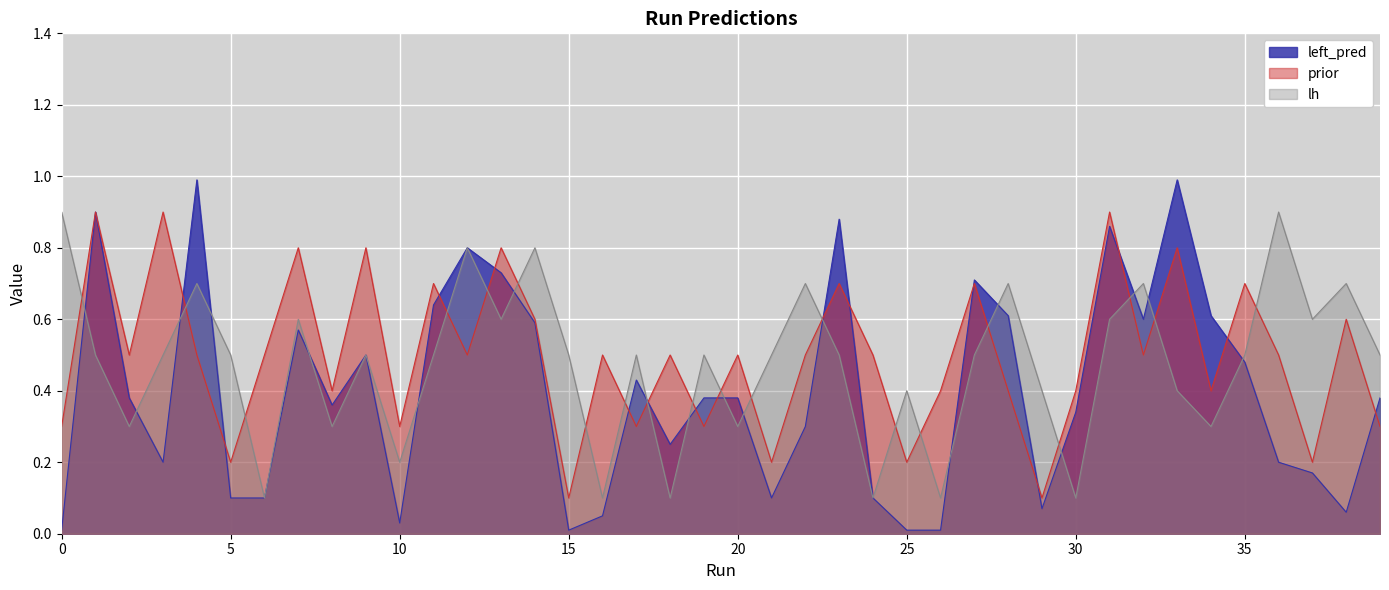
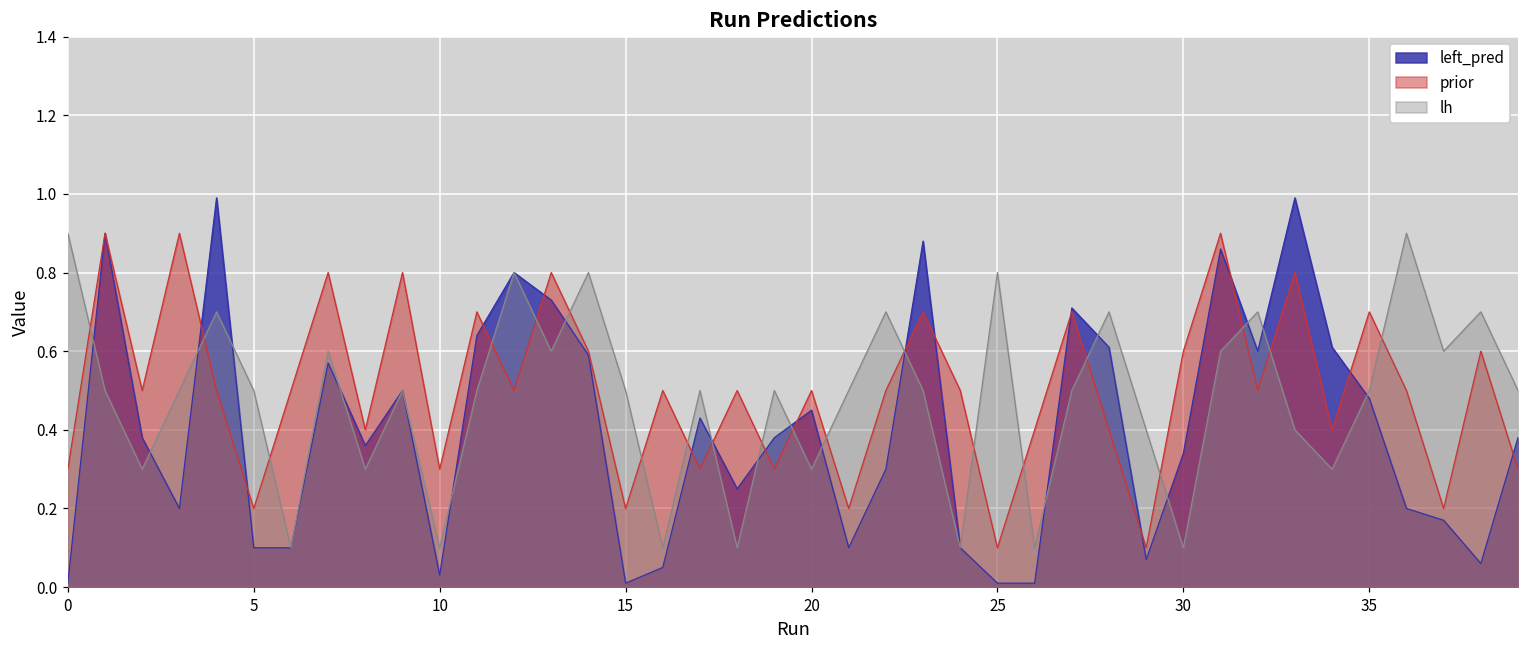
lh, 10: 0.2 -> 0.1
prior, 15: 0.1 -> 0.2
left_pred, 20: 0.38 -> 0.45
prior, 25: 0.2 -> 0.1
lh, 25: 0.4 -> 0.8
prior, 30: 0.4 -> 0.6
